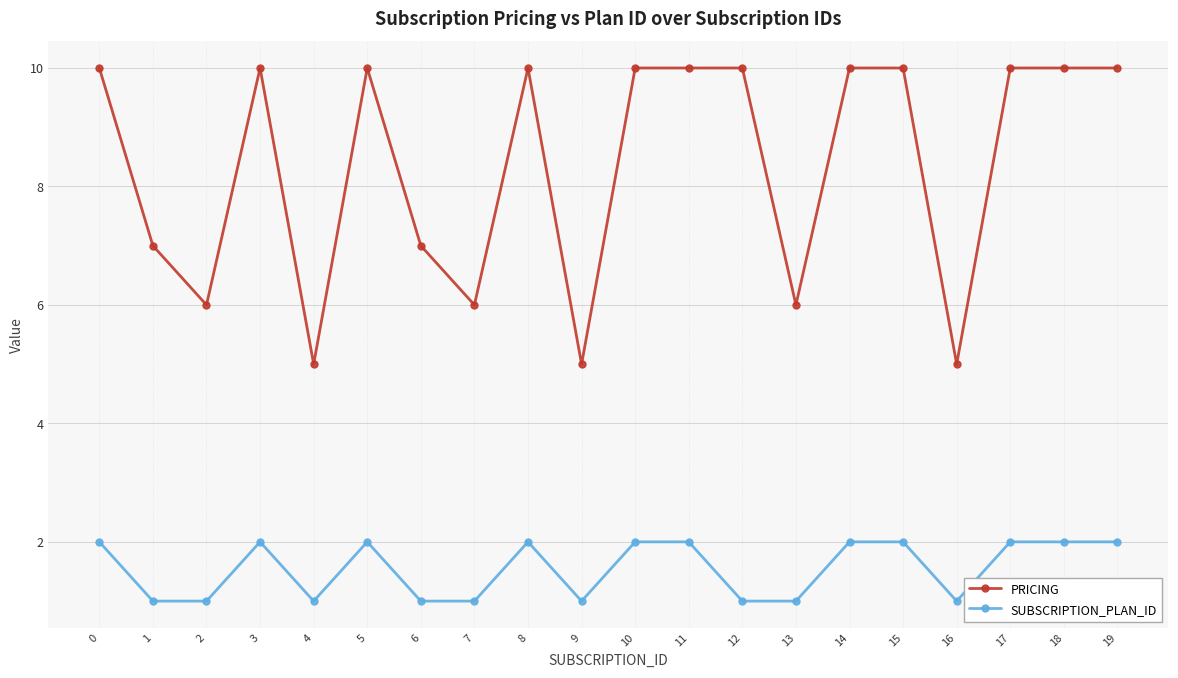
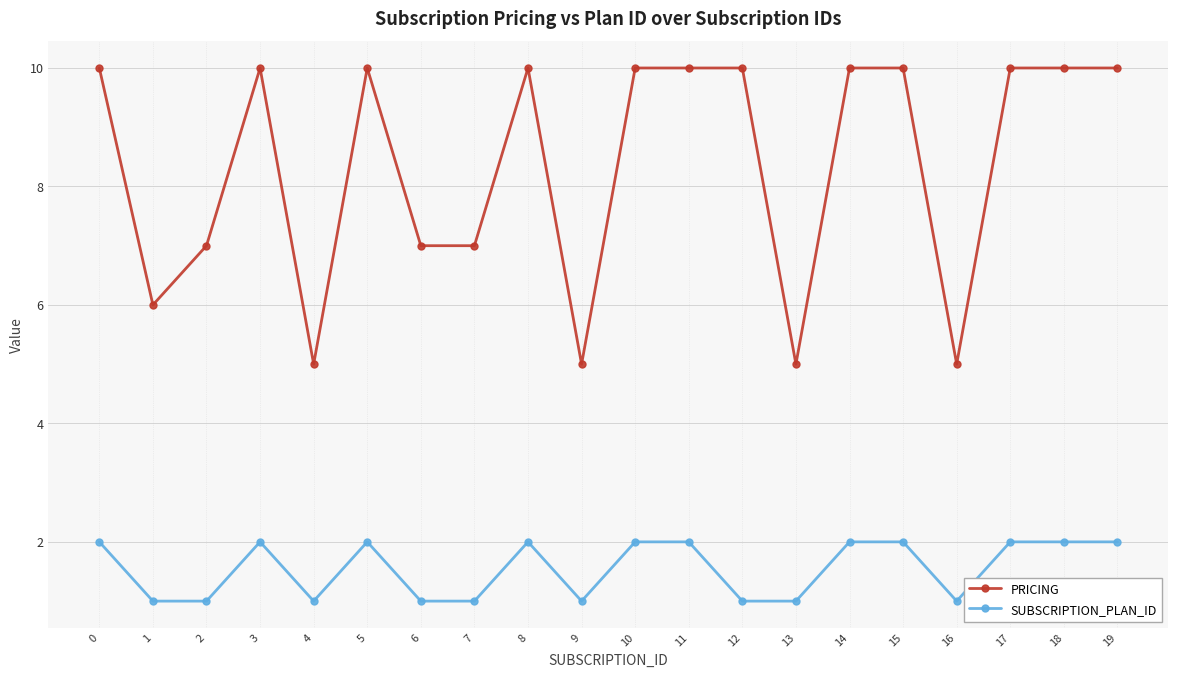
PRICING, 1: 7 -> 6
PRICING, 2: 6 -> 7
PRICING, 7: 6 -> 7
PRICING, 13: 6 -> 5
